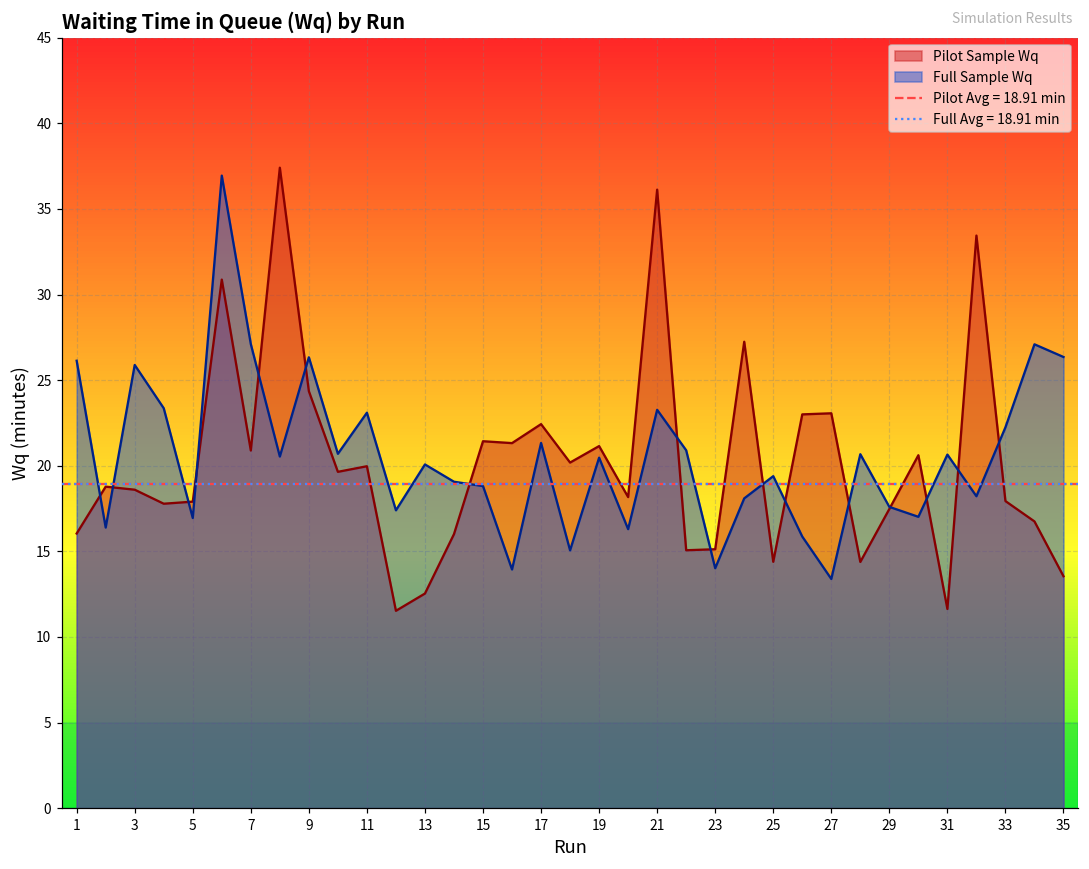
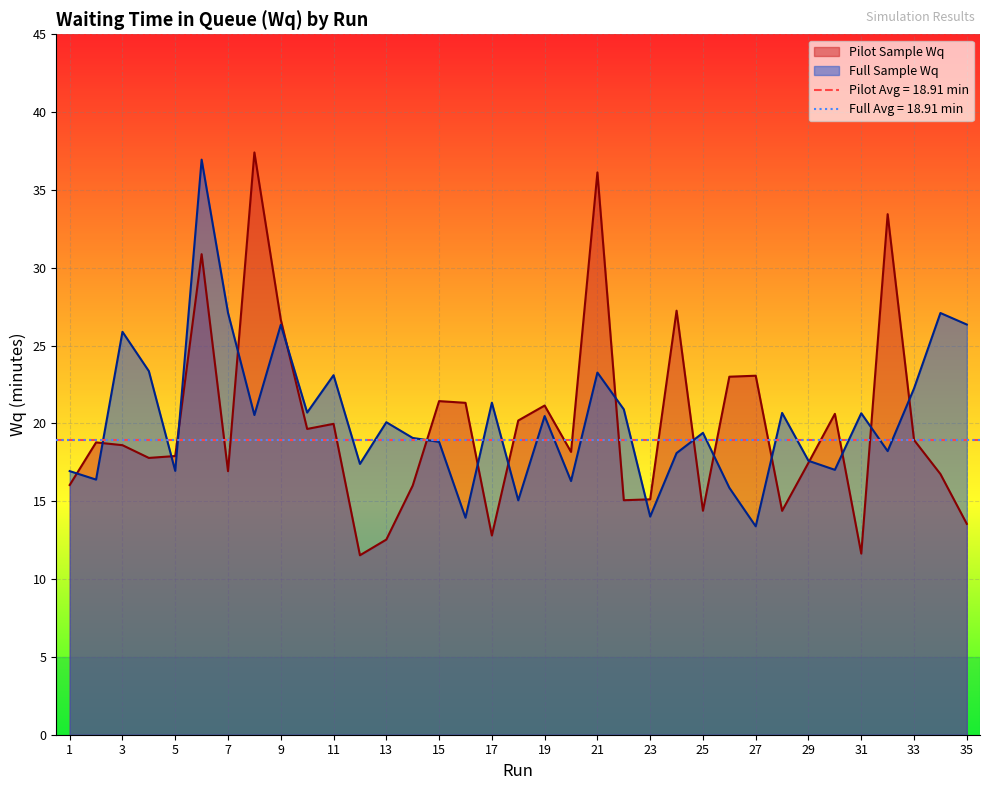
Full Sample Wq, 1: 26.1 -> 16.9
Pilot Sample Wq, 7: 20.9 -> 16.9
Pilot Sample Wq, 9: 24.4 -> 26.7
Pilot Sample Wq, 17: 22.4 -> 12.8
Pilot Sample Wq, 33: 17.9 -> 18.9
